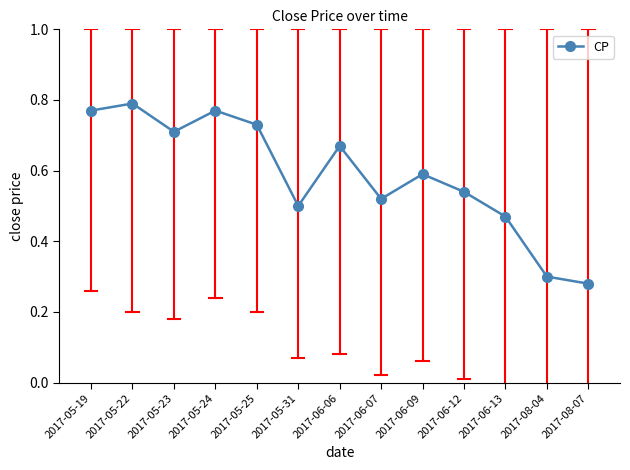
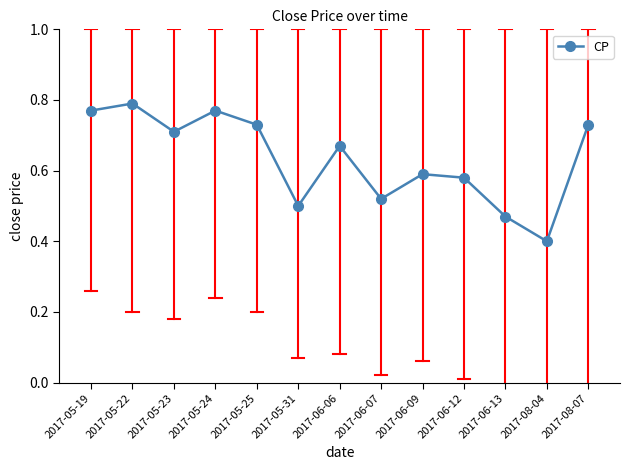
CP, 2017-06-12: 0.54 -> 0.58
CP, 2017-08-04: 0.3 -> 0.4
CP, 2017-08-07: 0.28 -> 0.73
